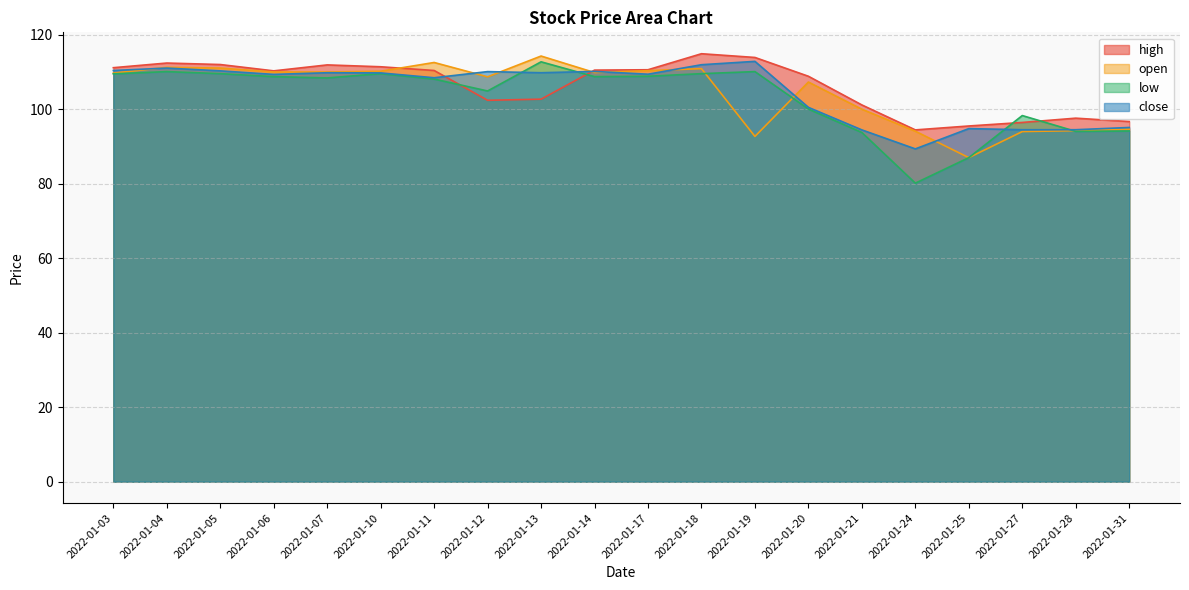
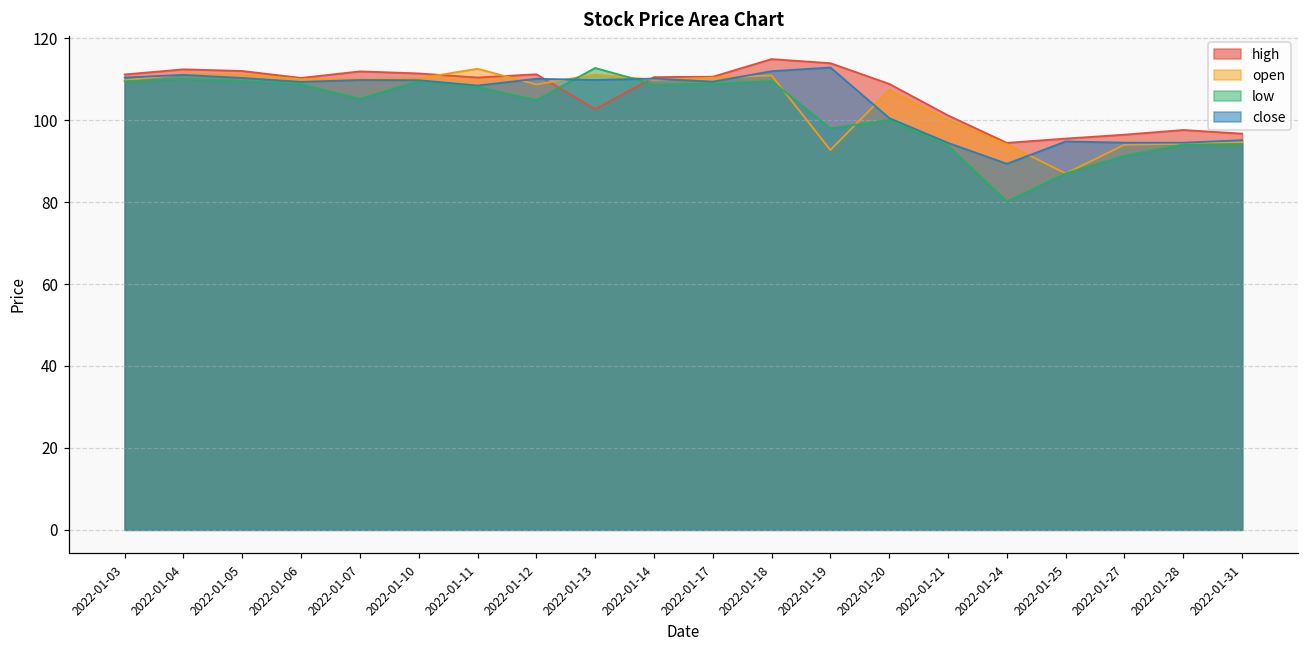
low, 2022-01-07: 108 -> 105
high, 2022-01-12: 102 -> 111
open, 2022-01-13: 114 -> 111
low, 2022-01-19: 110 -> 98
low, 2022-01-27: 98 -> 91
